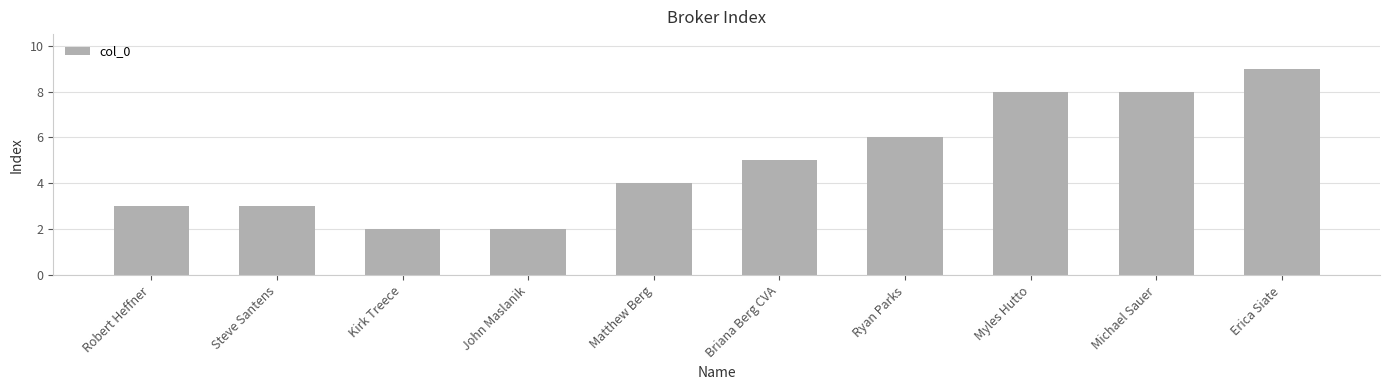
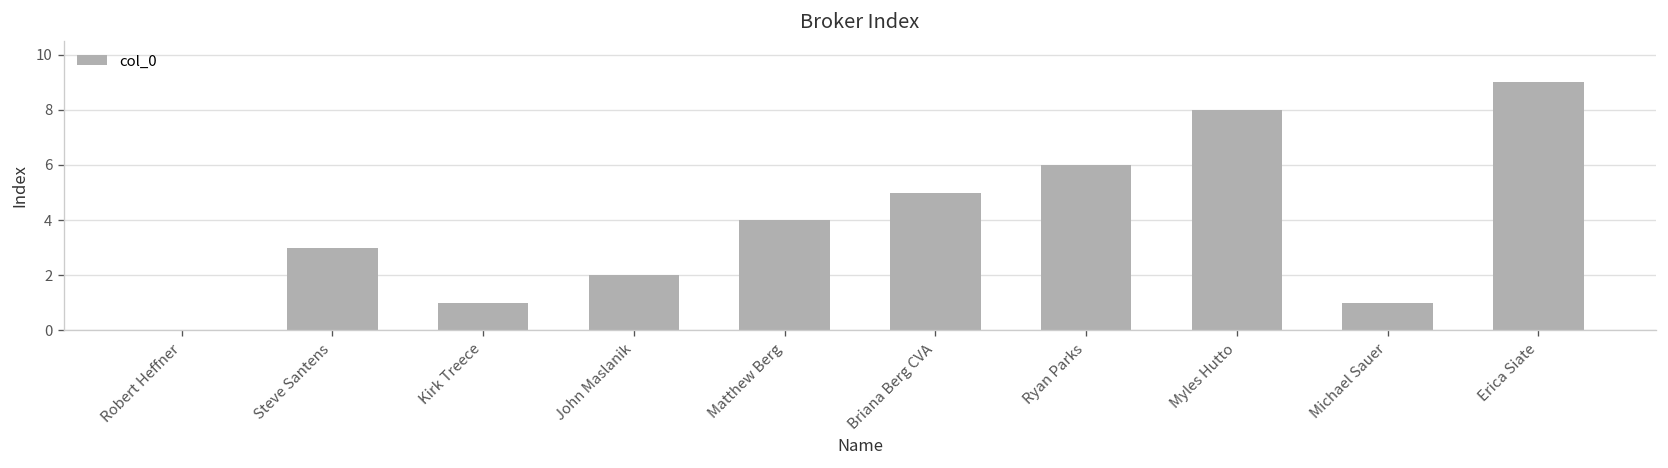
Robert Heffner: 3 -> 0
Kirk Treece: 2 -> 1
Michael Sauer: 8 -> 1
